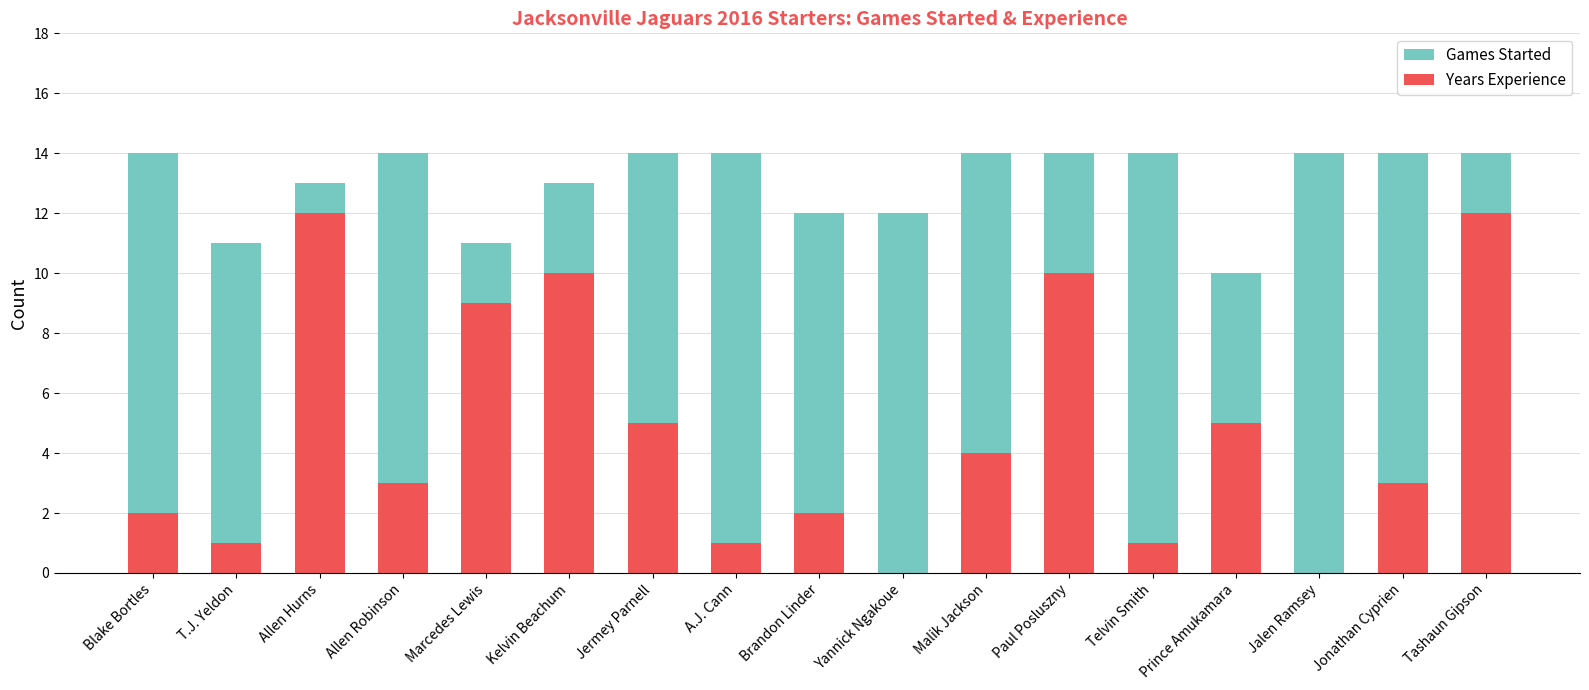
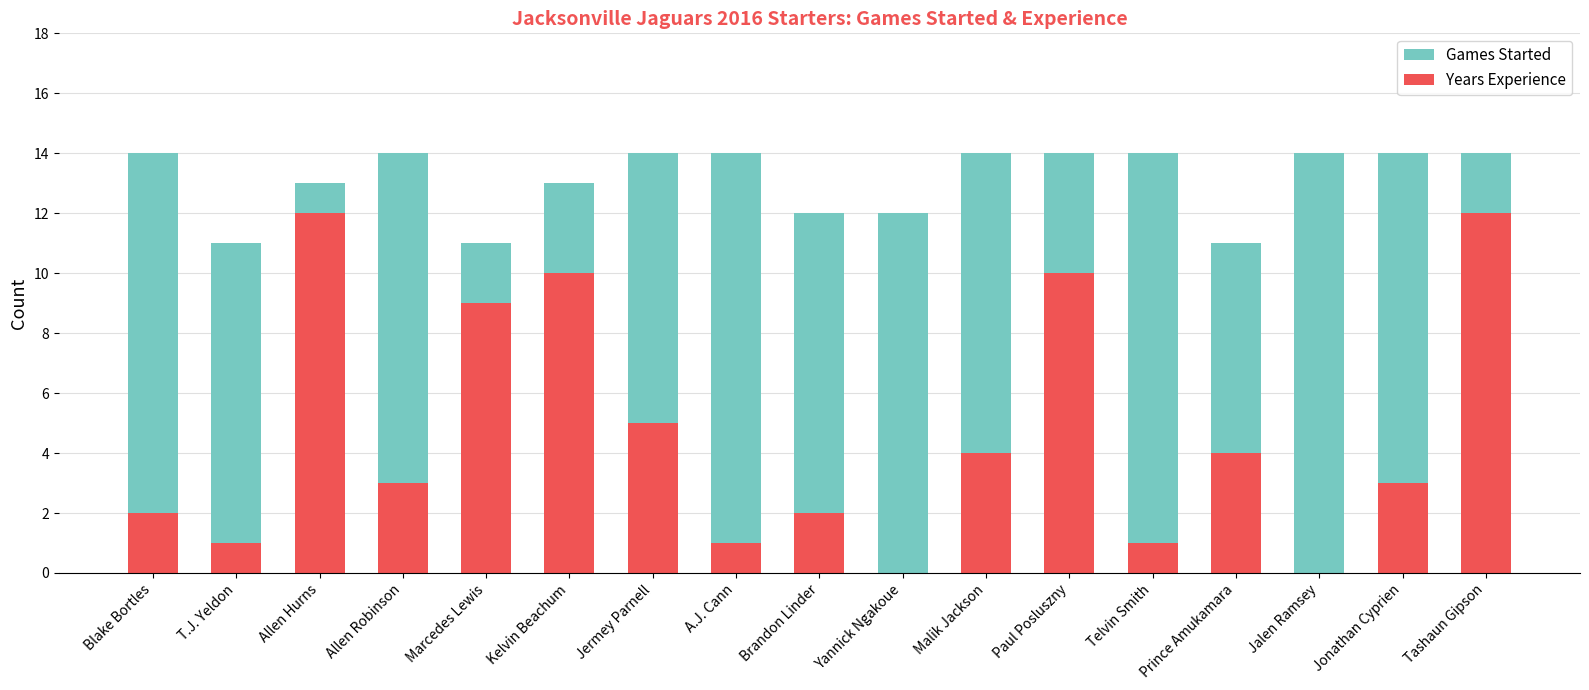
Games Started, Prince Amukamara: 10 -> 11
Years Experience, Prince Amukamara: 5 -> 4
